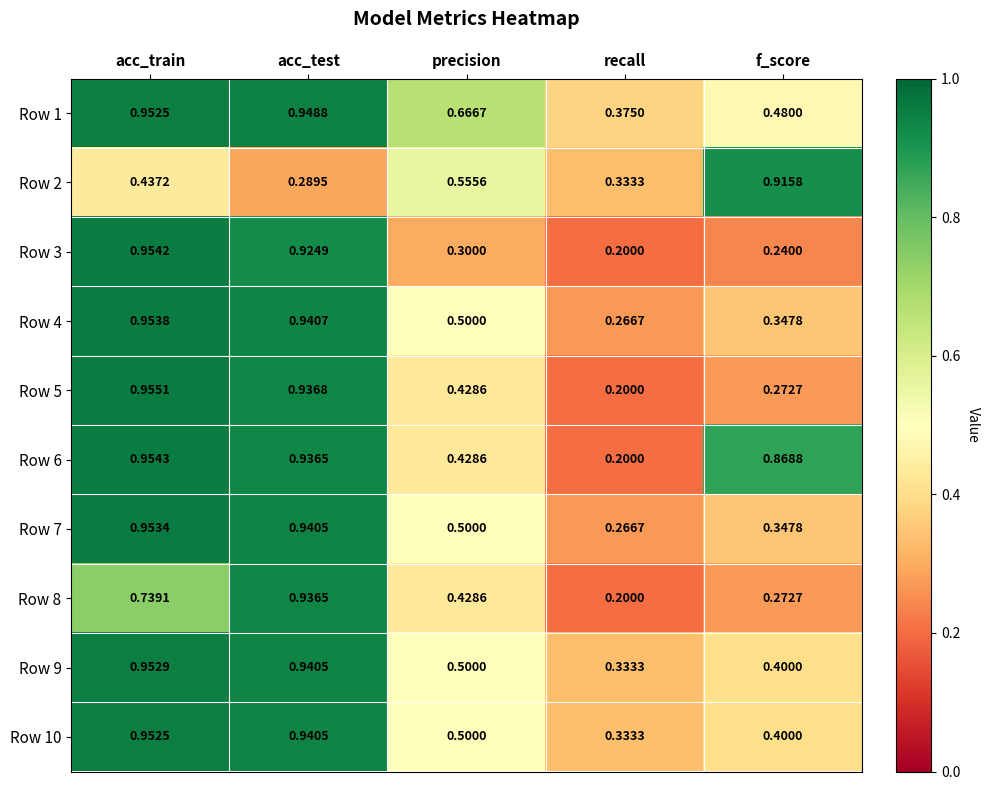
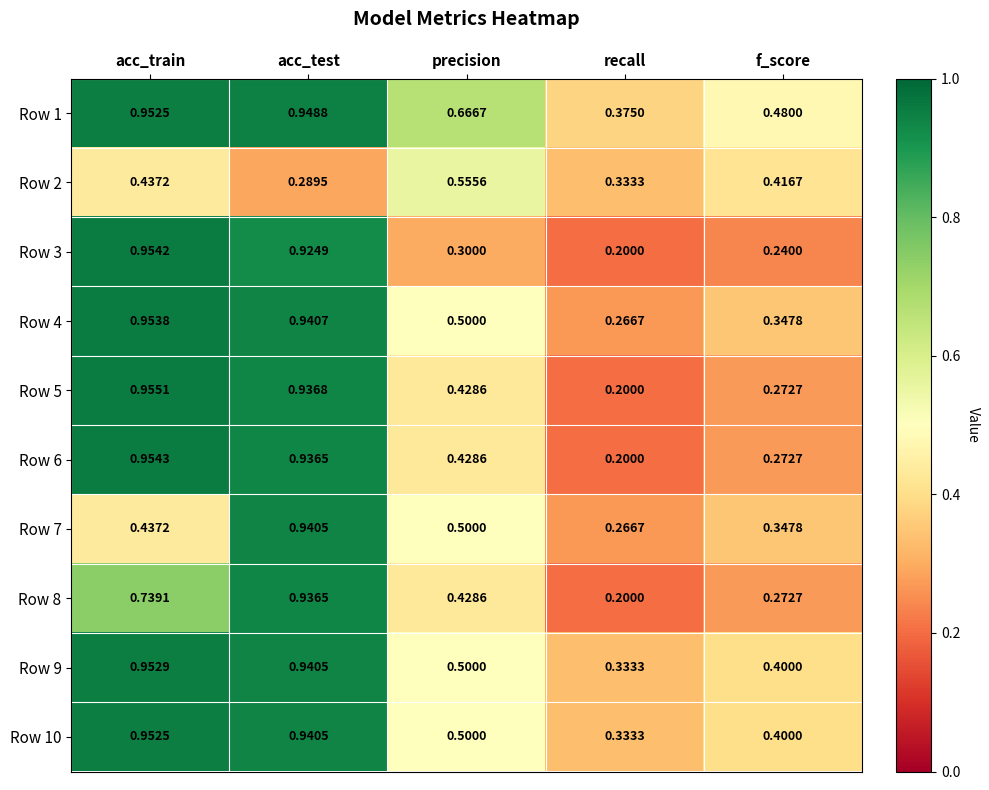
Row 2, f_score: 0.9158 -> 0.4167
Row 6, f_score: 0.8688 -> 0.2727
Row 7, acc_train: 0.9534 -> 0.4372
